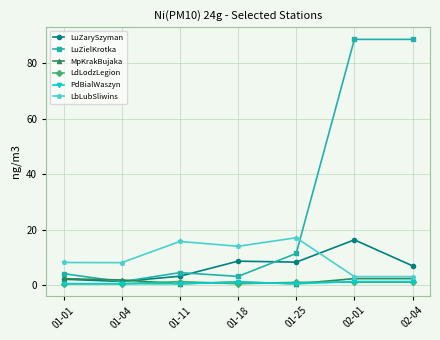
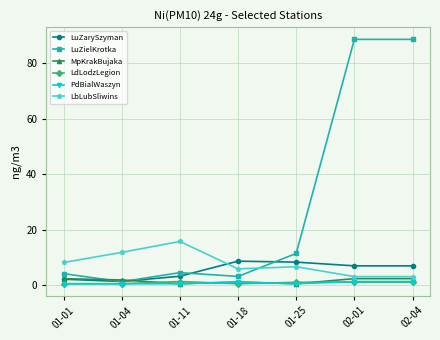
LbLubSliwins, 01-04: 8 -> 12
LbLubSliwins, 01-18: 14 -> 6
LbLubSliwins, 01-25: 17 -> 7
LuZarySzyman, 02-01: 16 -> 7
